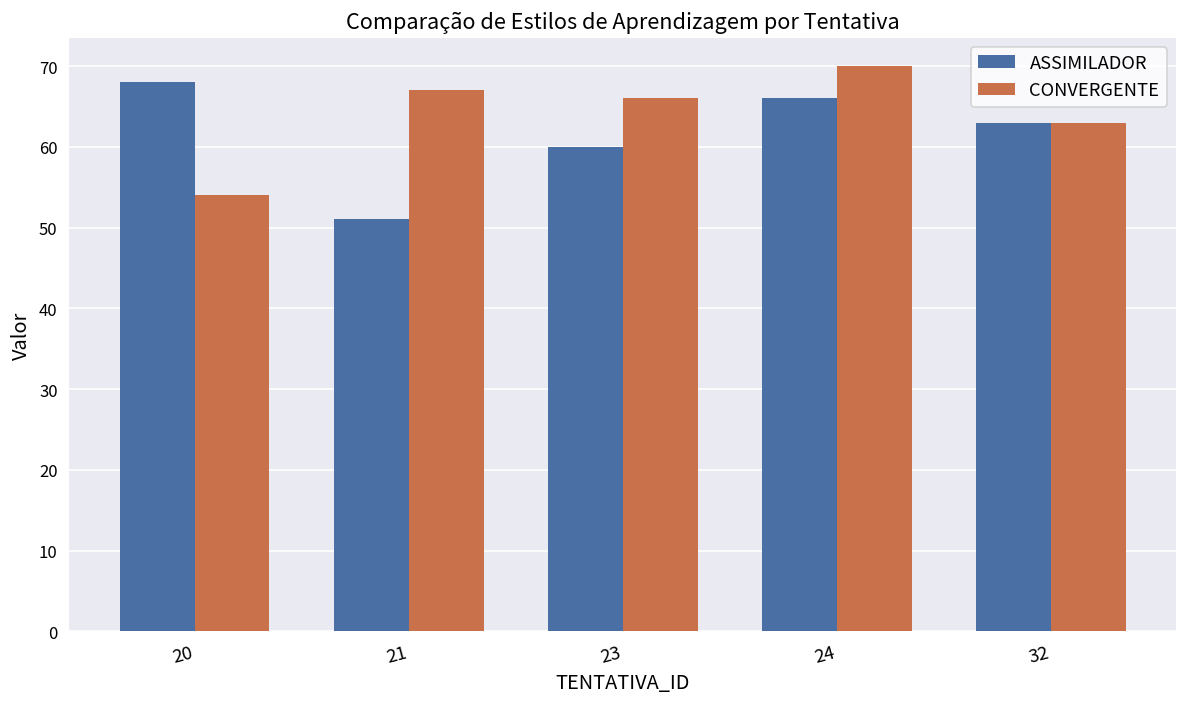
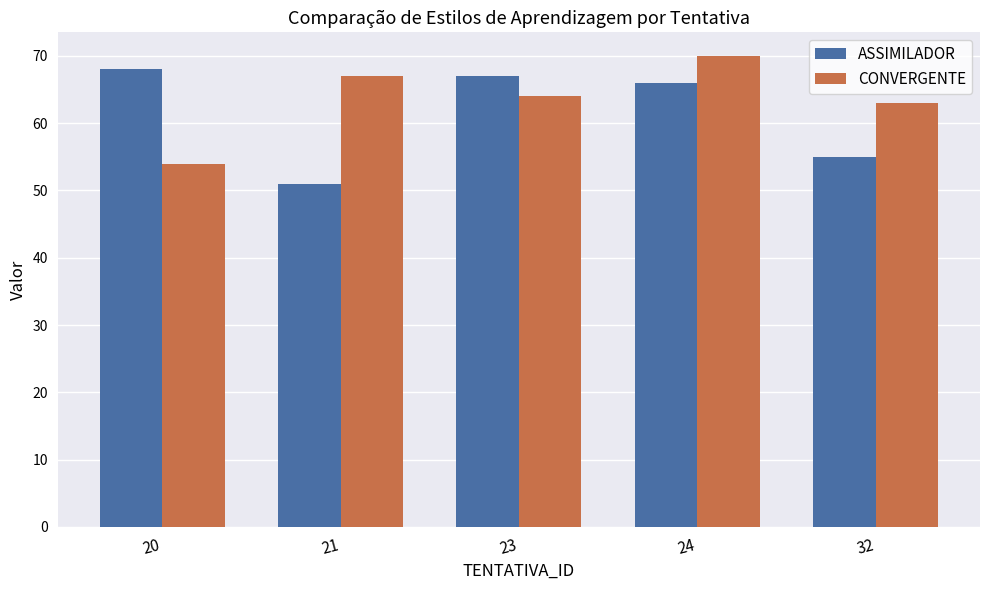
ASSIMILADOR, 23: 60 -> 67
CONVERGENTE, 23: 66 -> 64
ASSIMILADOR, 32: 63 -> 55
